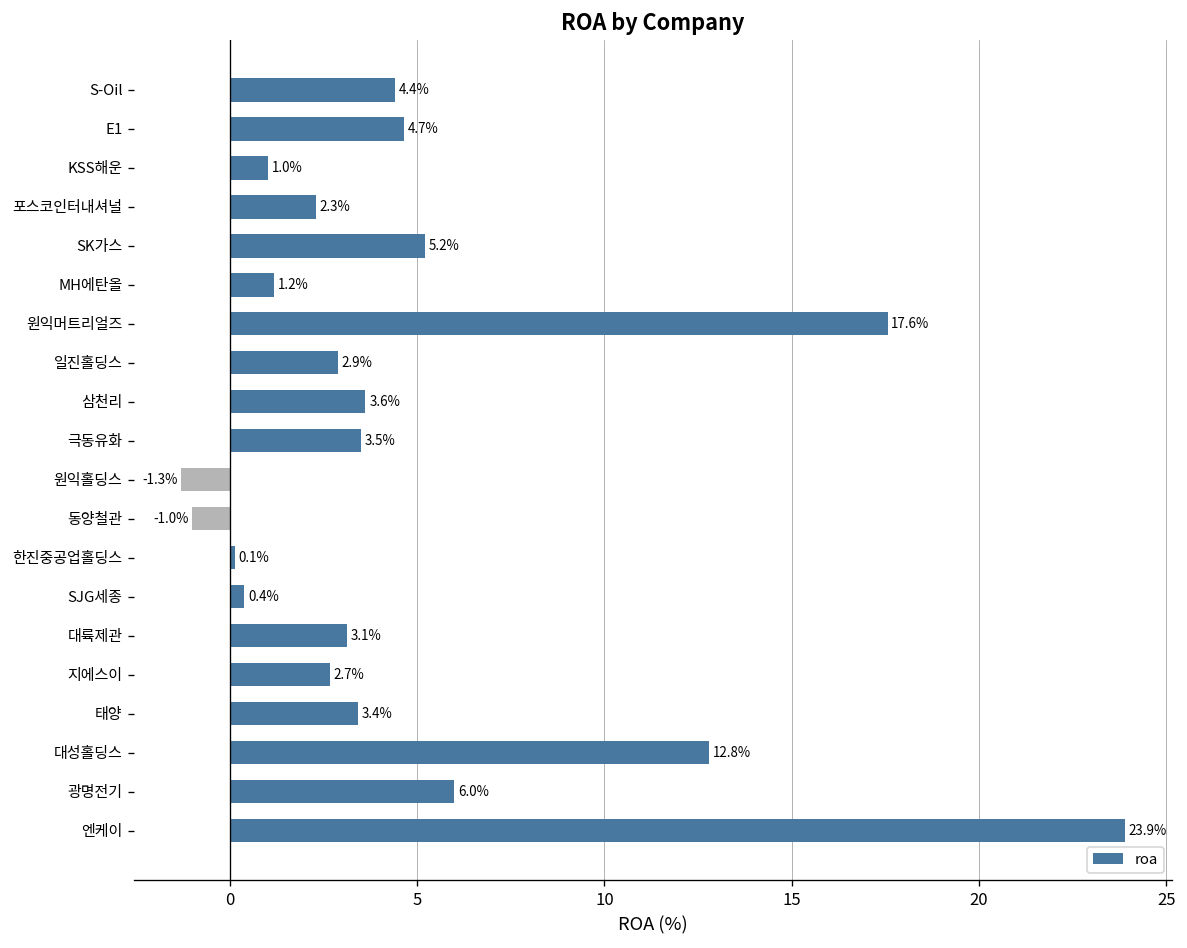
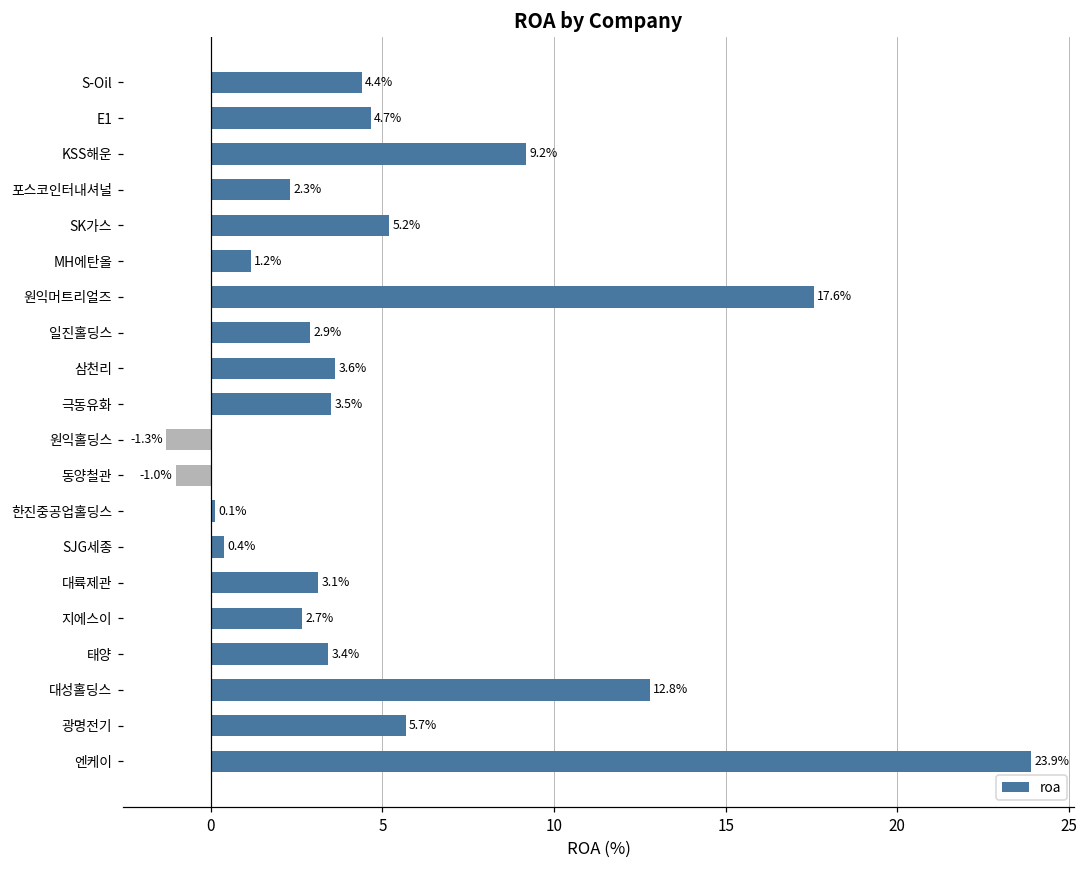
KSS해운: 1.0% -> 9.2%
광명전기: 6.0% -> 5.7%
